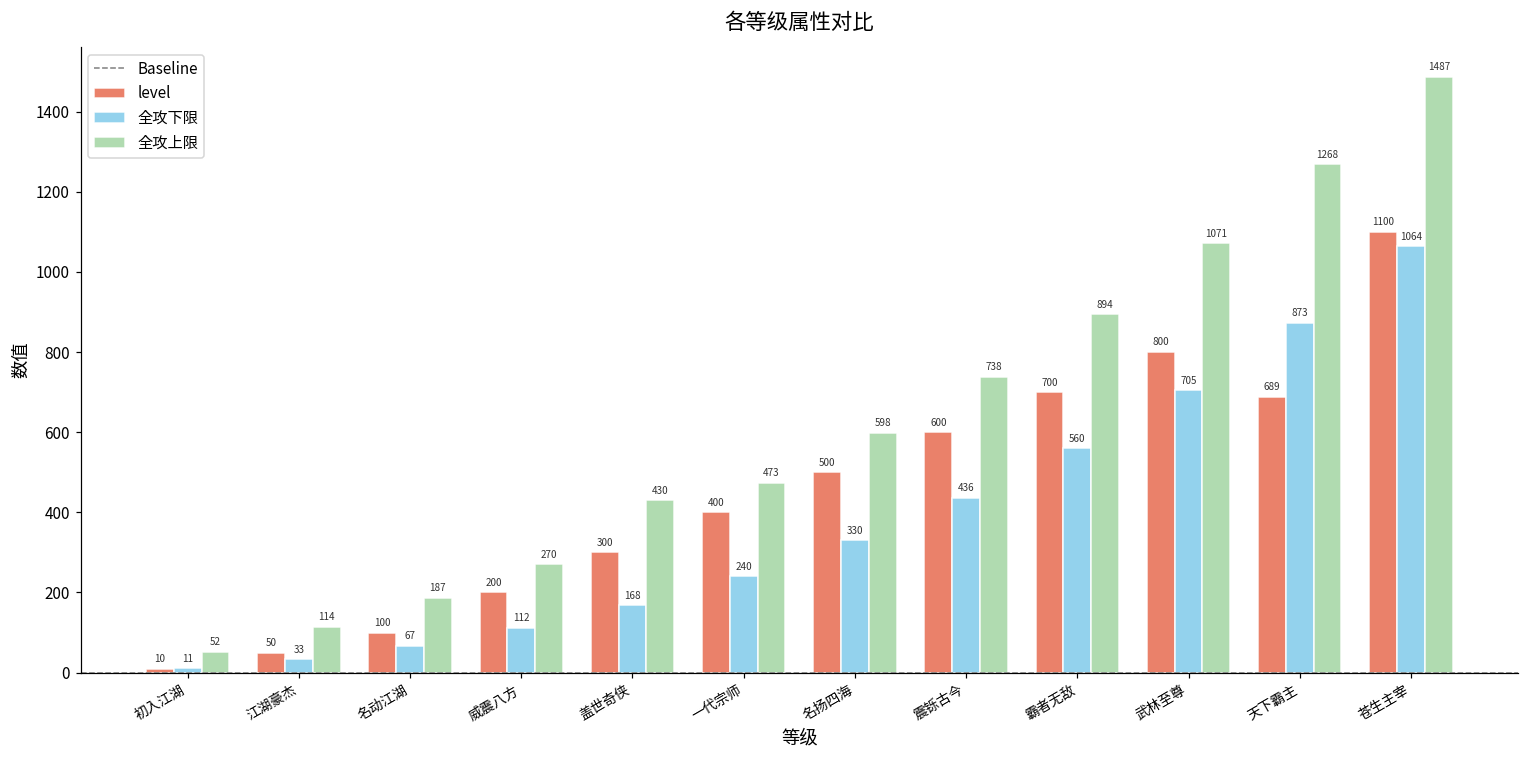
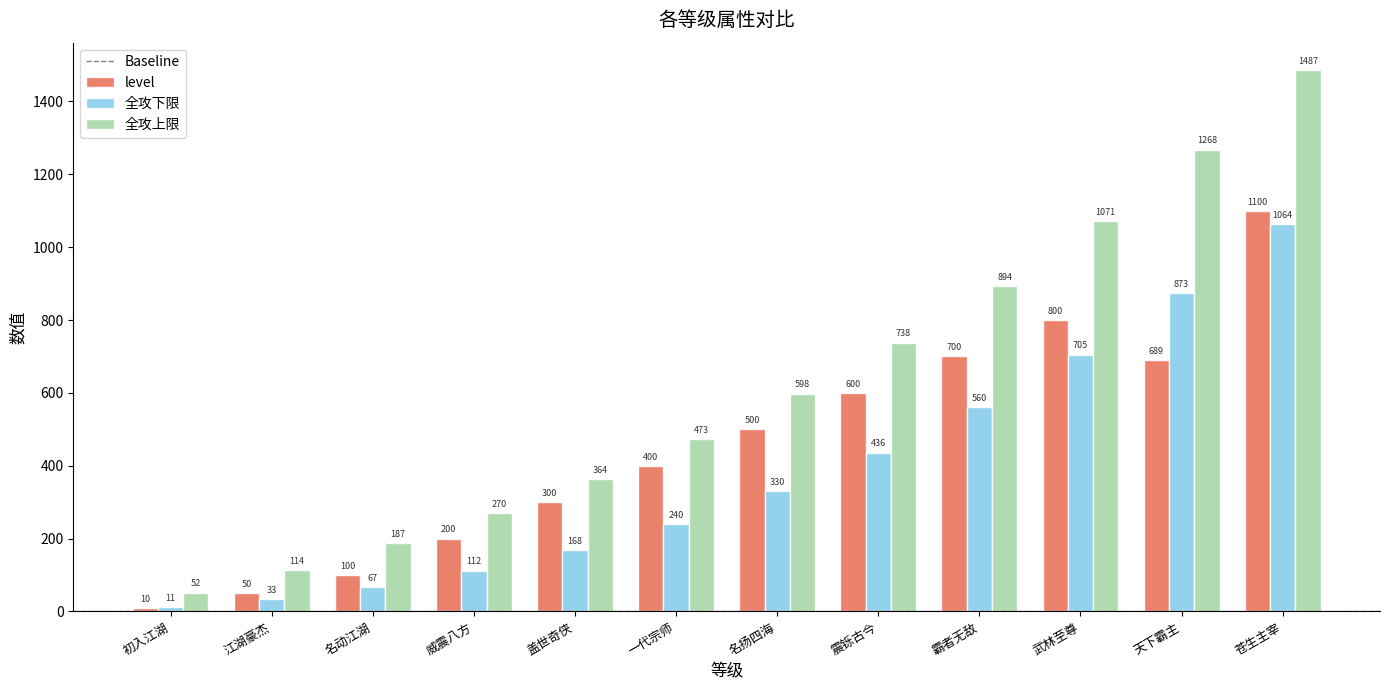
全攻上限, 盖世奇侠: 430 -> 364
